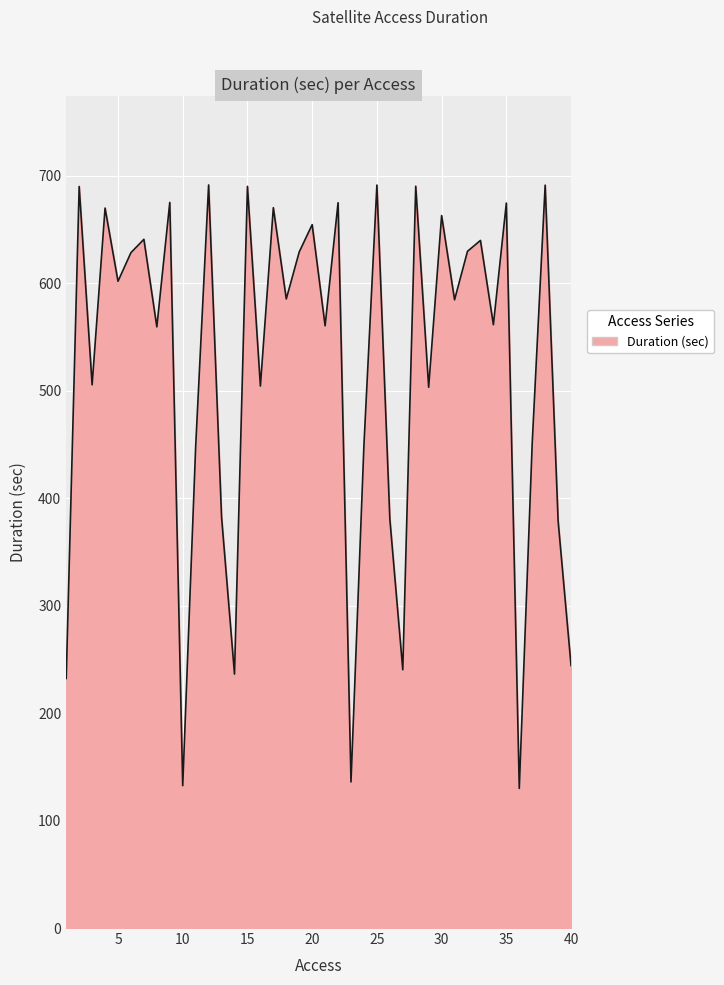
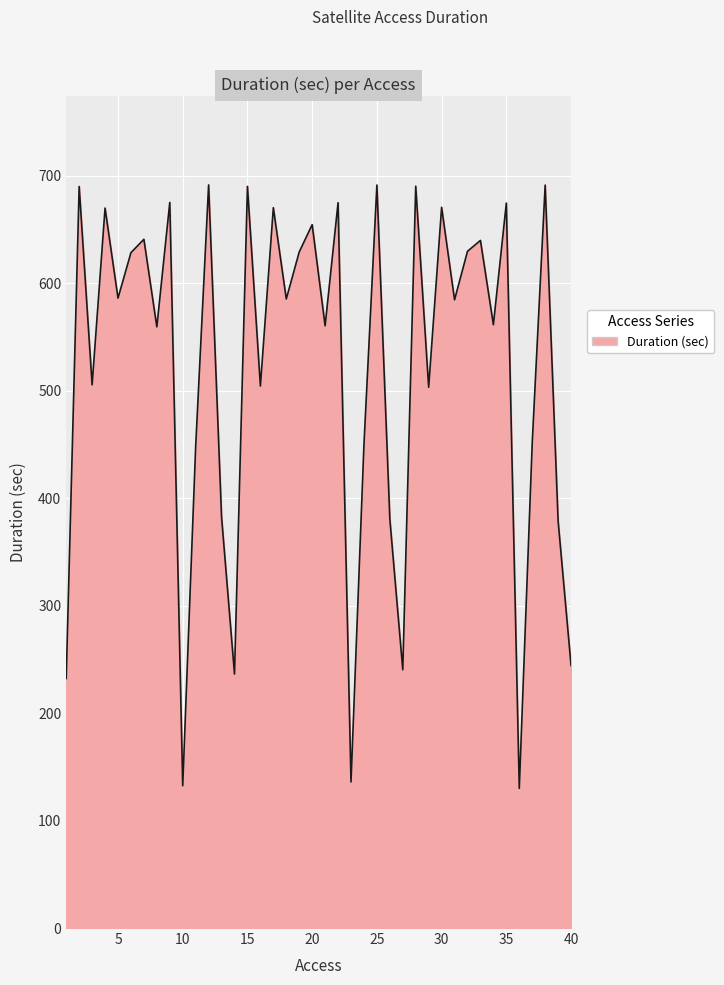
5: 602 -> 586
30: 663 -> 671
